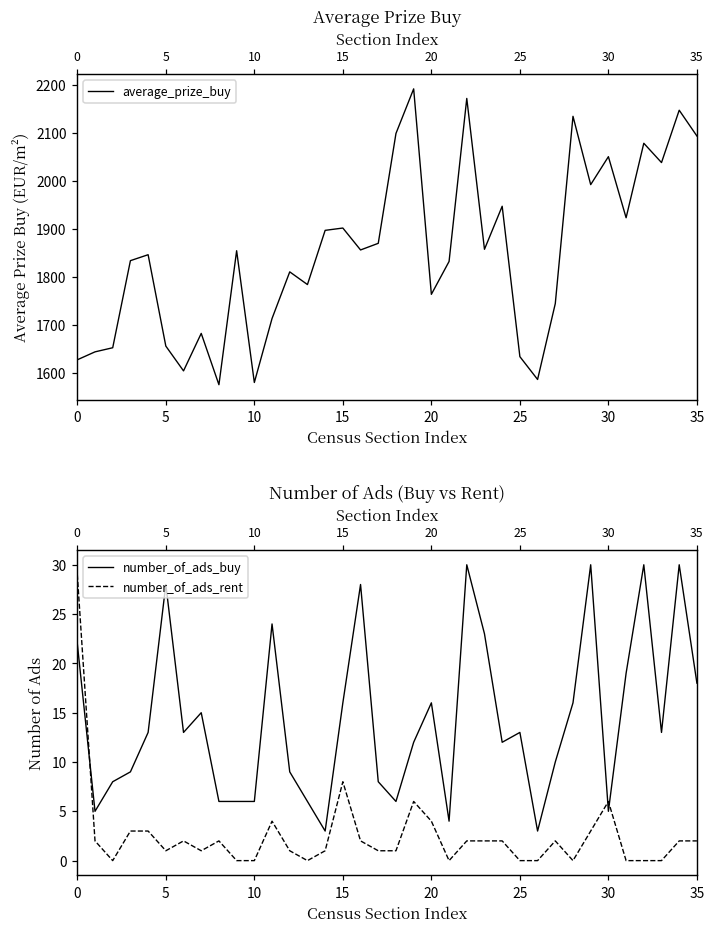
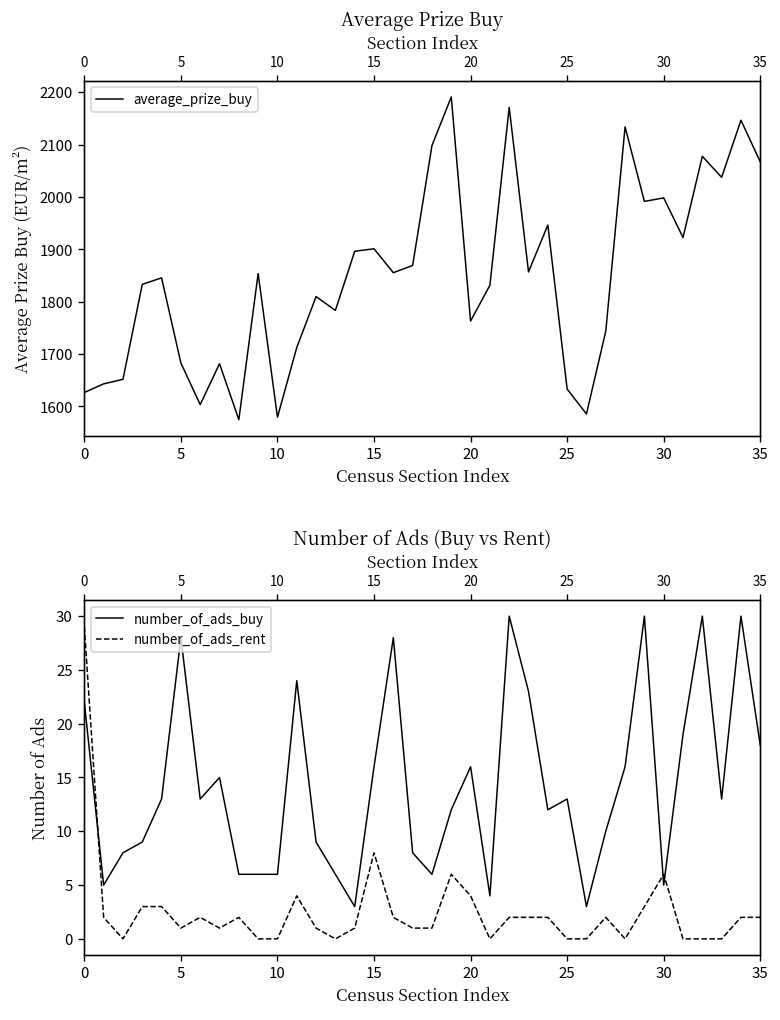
Average Prize Buy, 5: 1660 -> 1680
Average Prize Buy, 30: 2050 -> 2000
Average Prize Buy, 35: 2090 -> 2070
